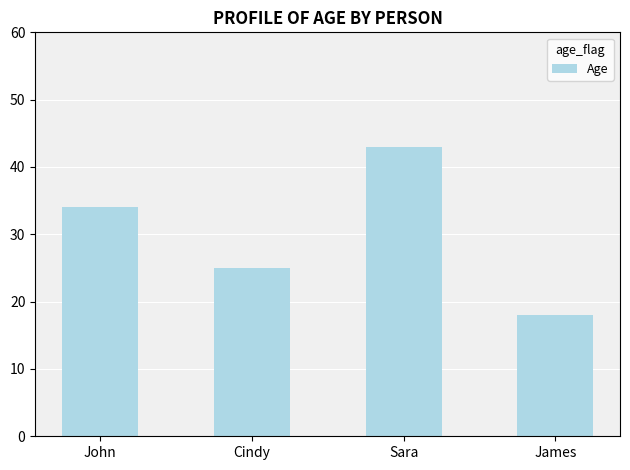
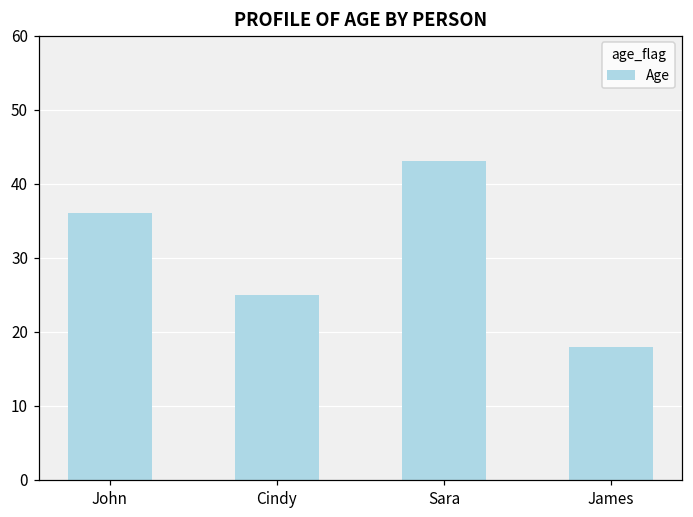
John: 34 -> 36
